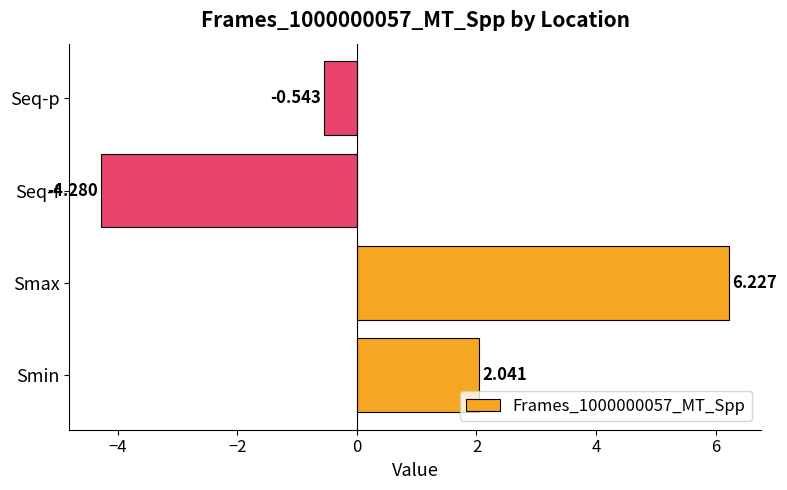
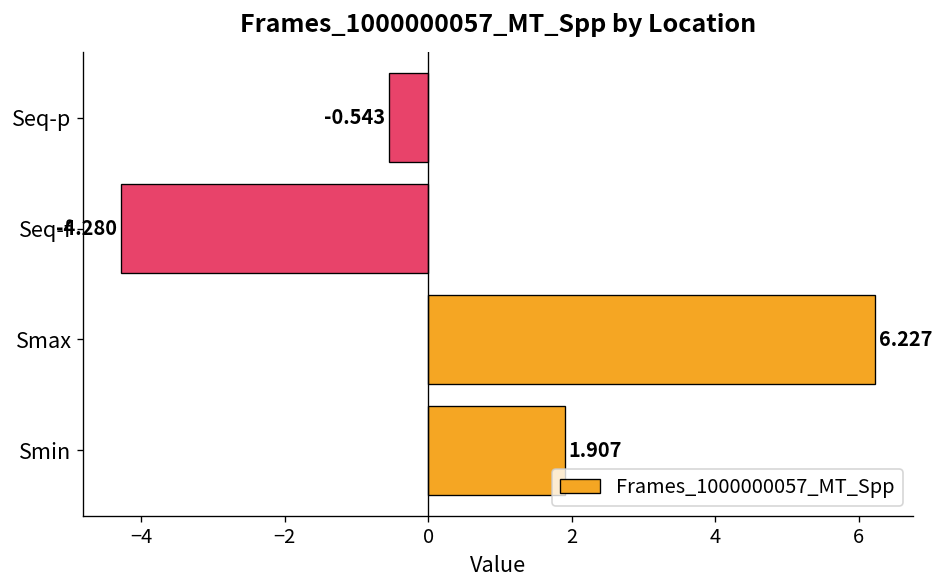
Smin: 2.041 -> 1.907
